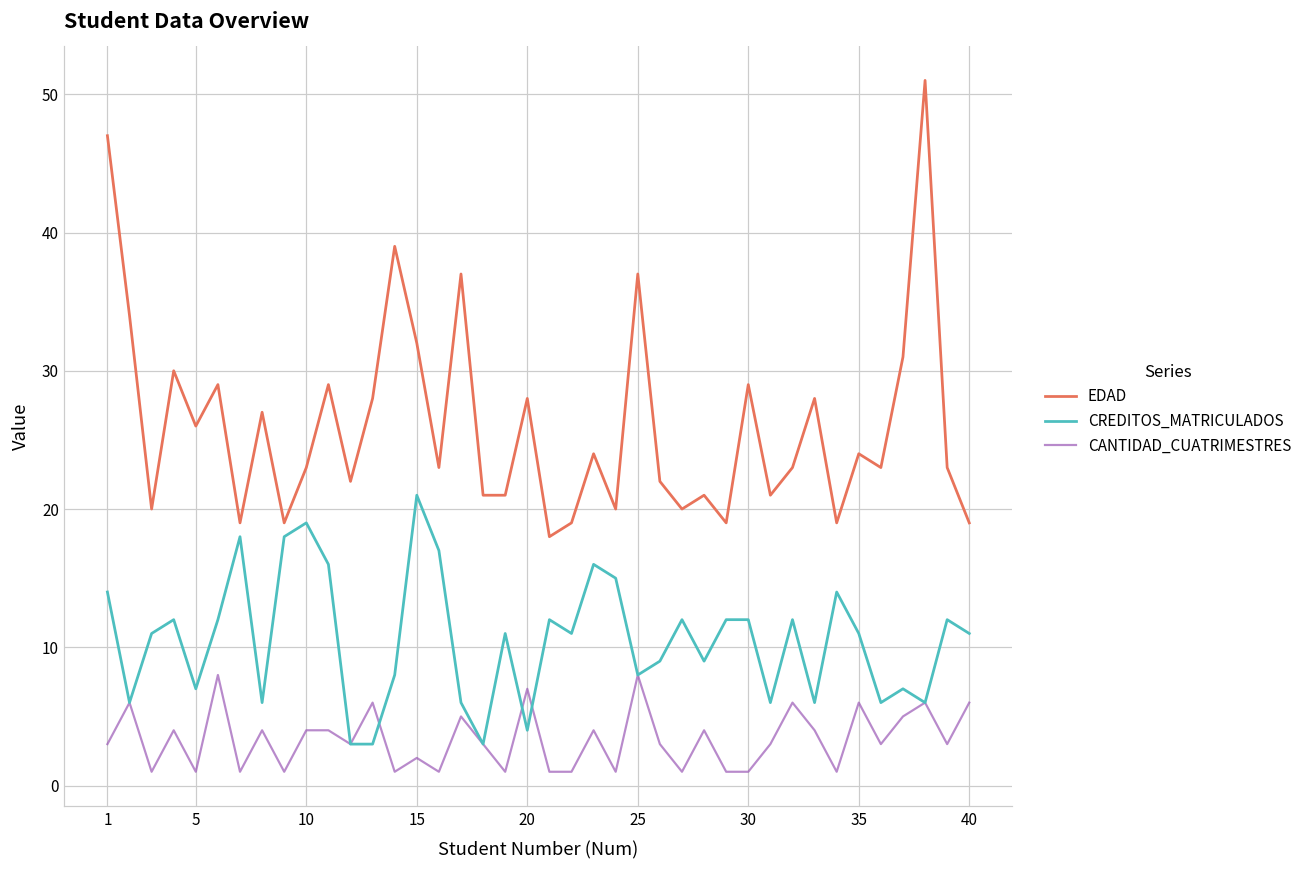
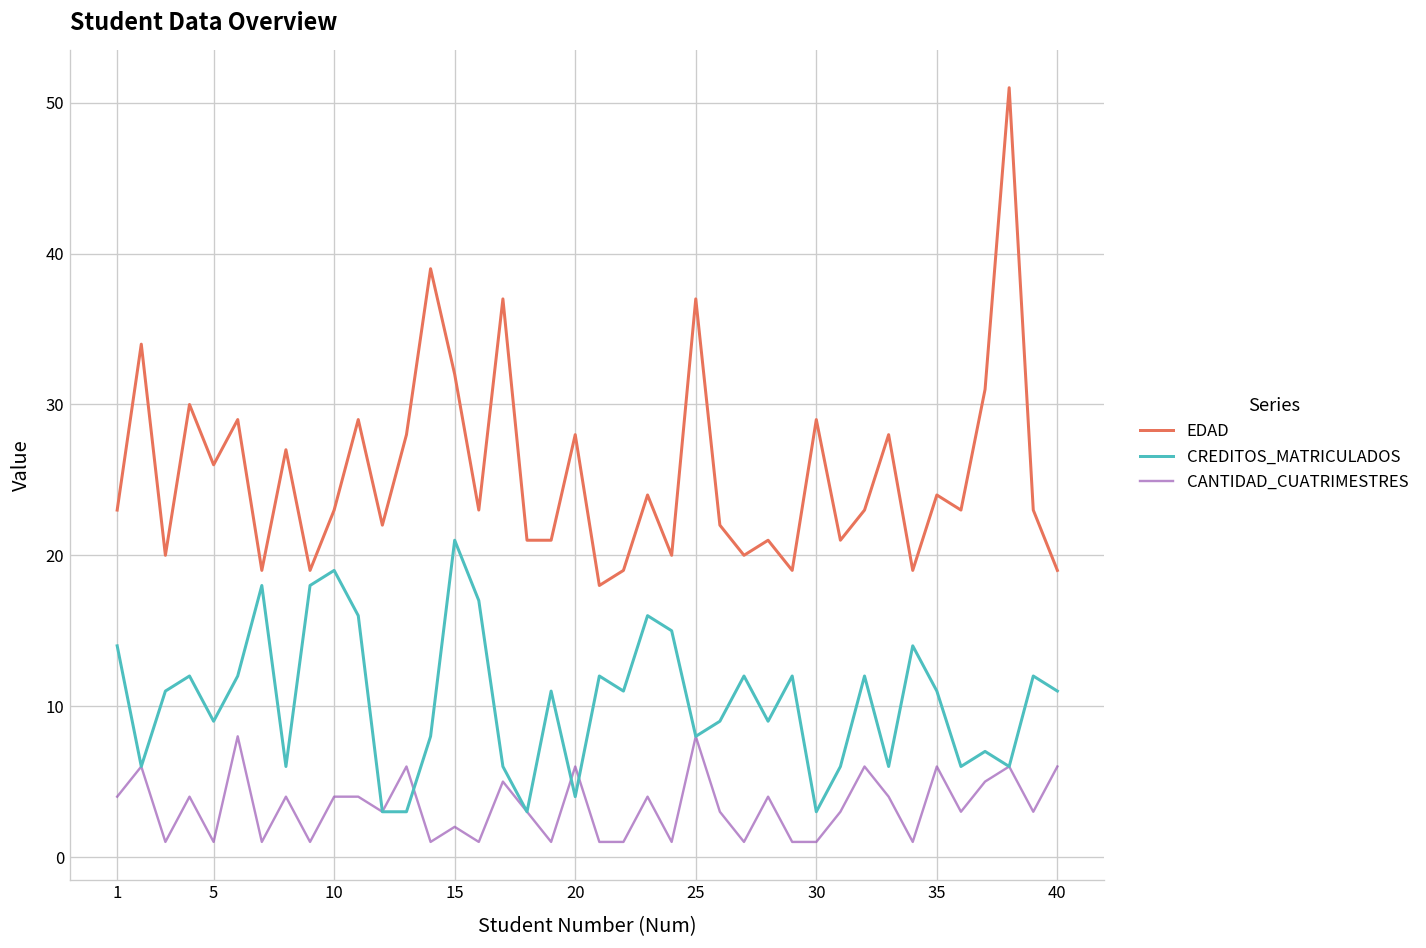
EDAD, 1: 47 -> 23
CANTIDAD_CUATRIMESTRES, 1: 3 -> 4
CREDITOS_MATRICULADOS, 5: 7 -> 9
CANTIDAD_CUATRIMESTRES, 20: 7 -> 6
CREDITOS_MATRICULADOS, 30: 12 -> 3
